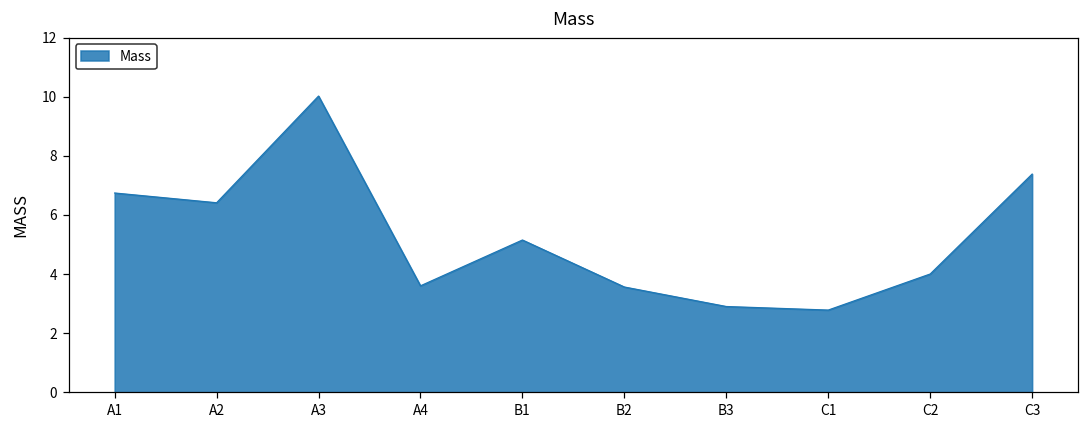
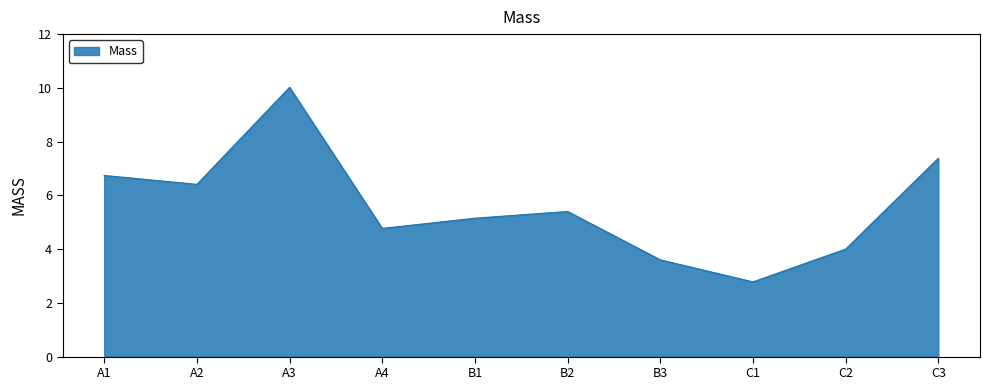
A4: 3.6 -> 4.8
B2: 3.6 -> 5.4
B3: 2.9 -> 3.6
